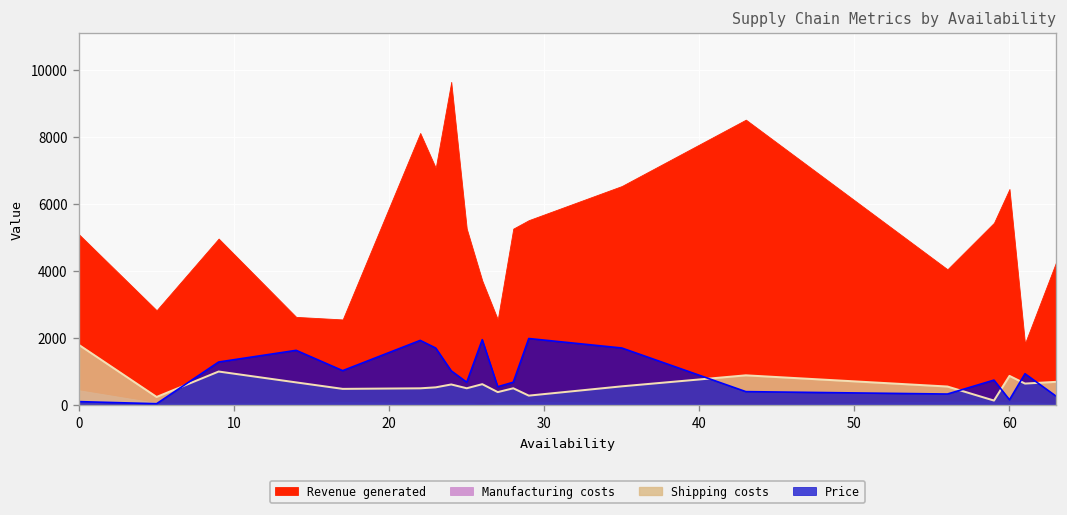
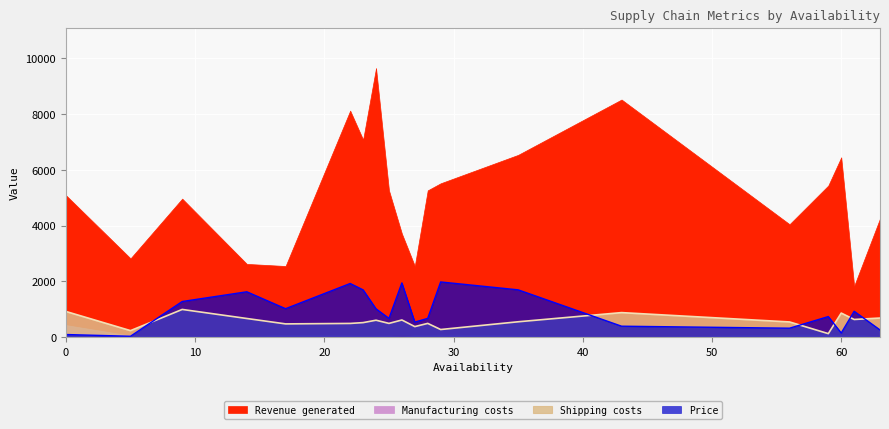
Shipping costs, 0: 1800 -> 900
